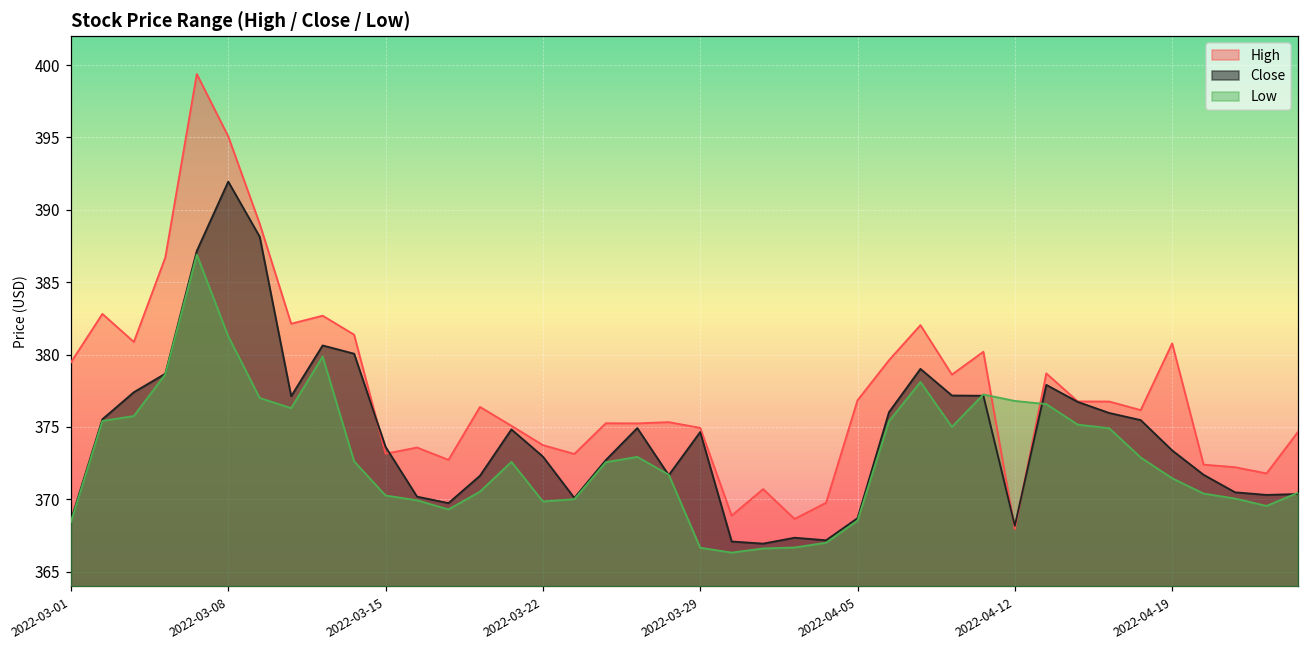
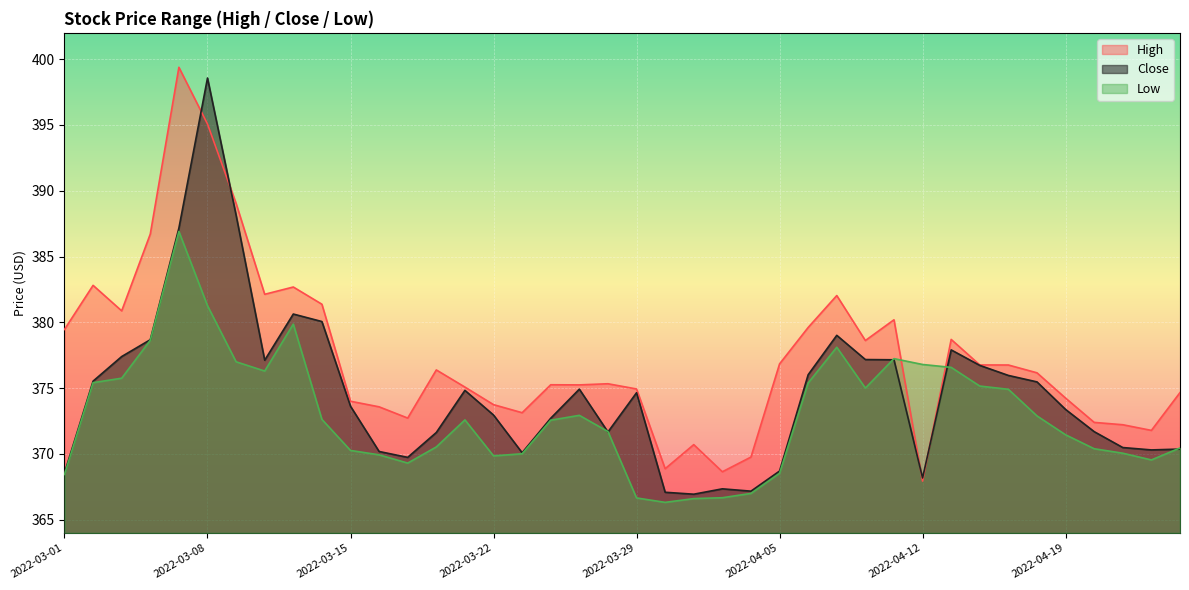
Close, 2022-03-08: 392.0 -> 398.6
High, 2022-03-15: 373.2 -> 374.0
High, 2022-04-19: 380.8 -> 374.2
